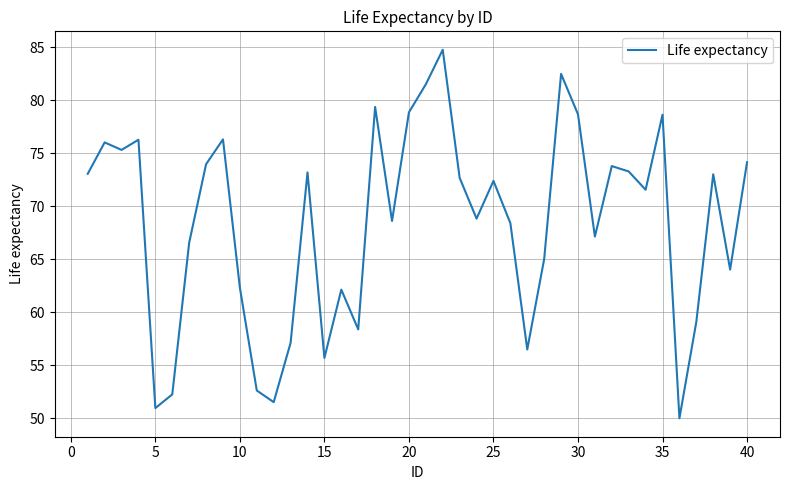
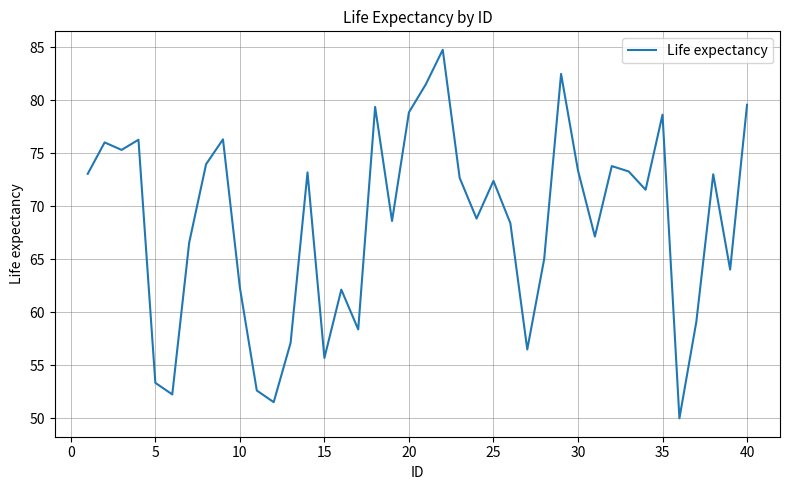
5: 50.9 -> 53.3
30: 78.7 -> 73.4
40: 74.1 -> 79.6
